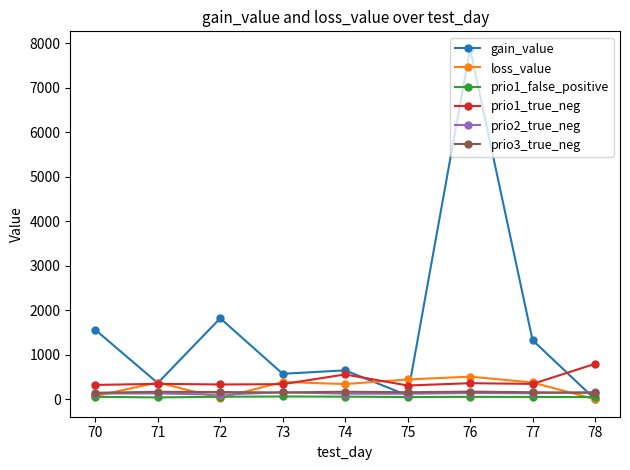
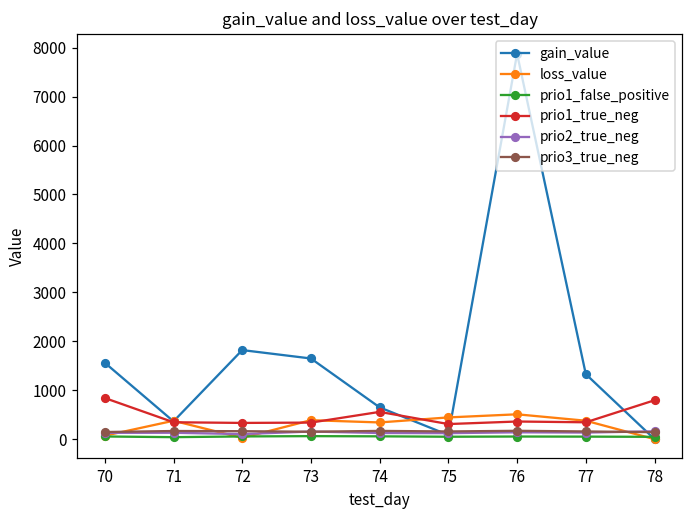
prio1_true_neg, 70: 300 -> 800
gain_value, 73: 600 -> 1600
